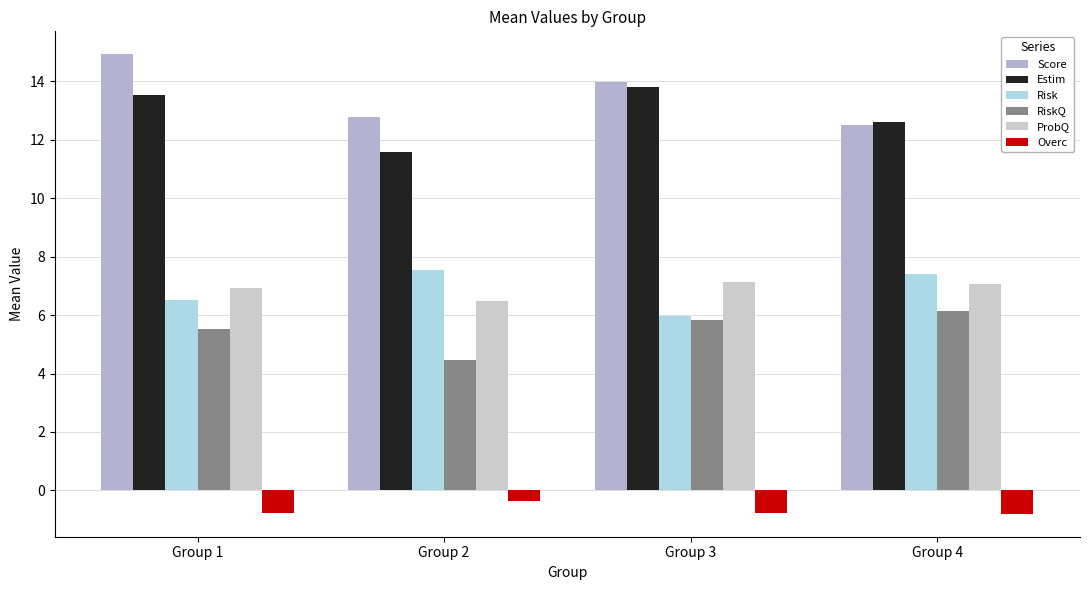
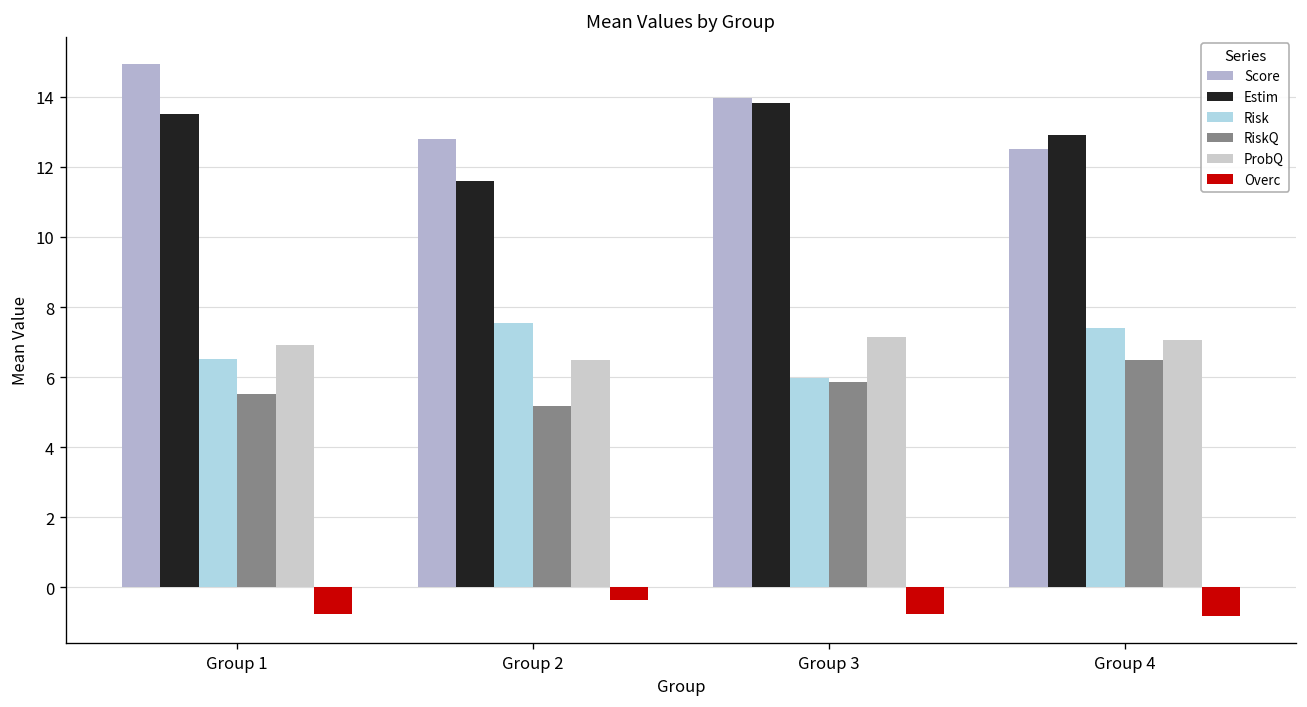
RiskQ, Group 2: 4.5 -> 5.2
Estim, Group 4: 12.6 -> 12.9
RiskQ, Group 4: 6.2 -> 6.5
